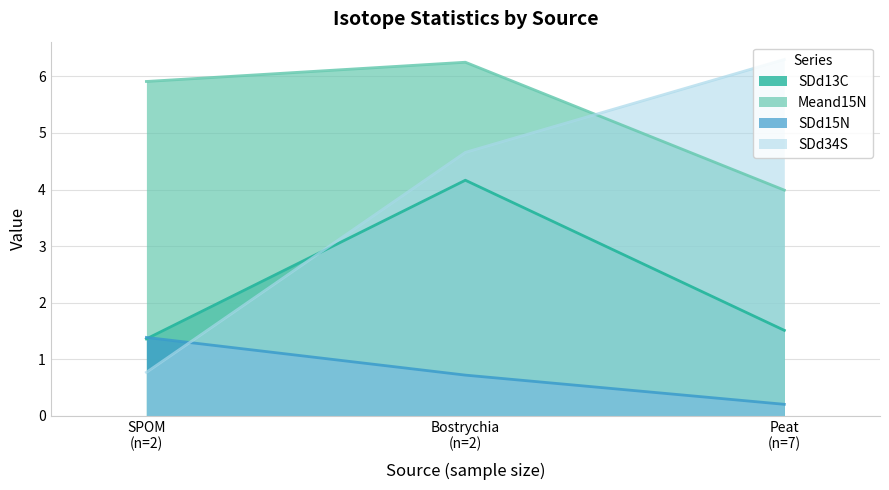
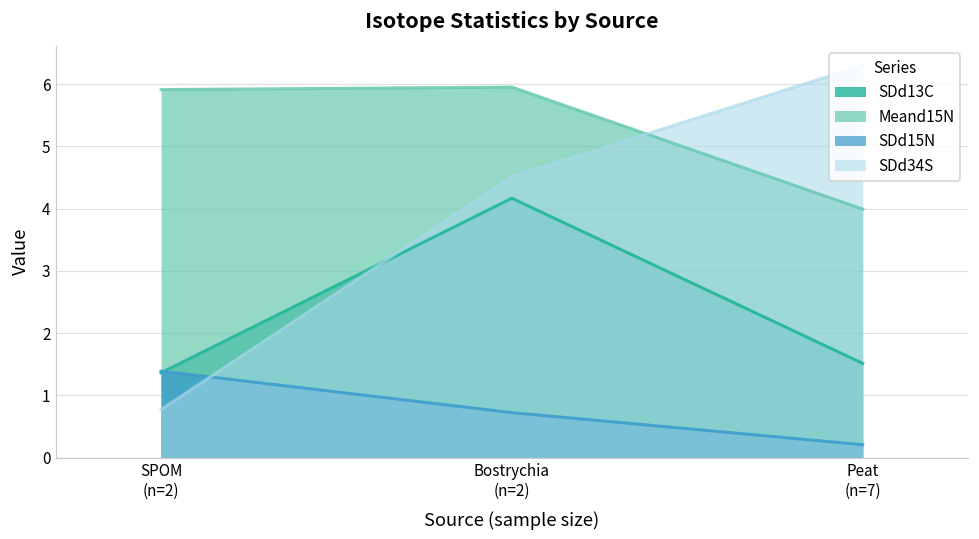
Meand15N, Bostrychia (n=2): 6.3 -> 6.0
SDd34S, Bostrychia (n=2): 4.7 -> 4.5
